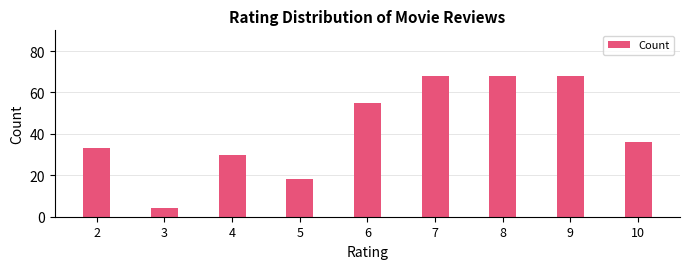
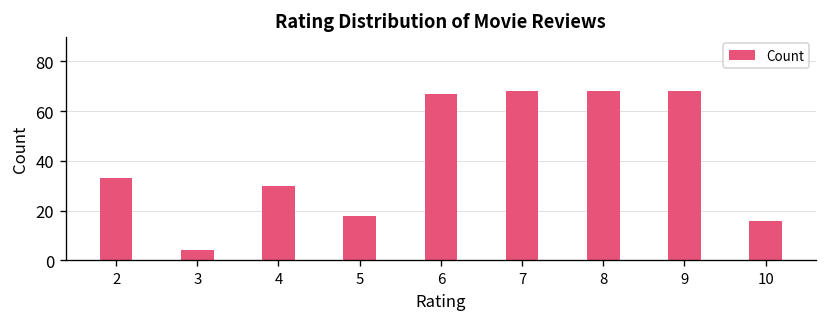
6: 55 -> 67
10: 36 -> 16
